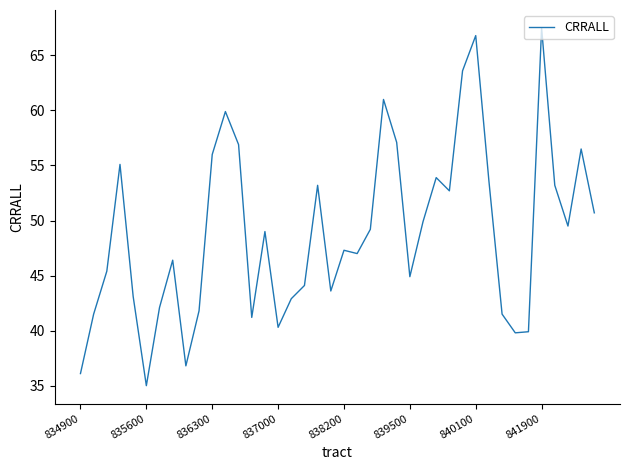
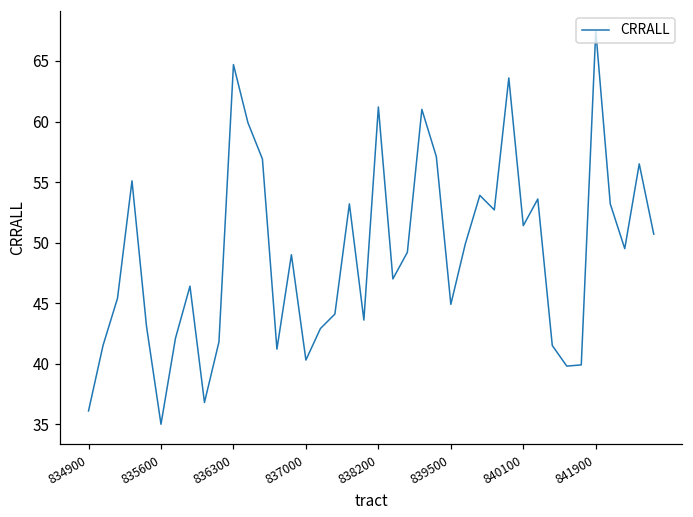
836300: 56.0 -> 64.7
838200: 47.3 -> 61.2
840100: 66.8 -> 51.4
